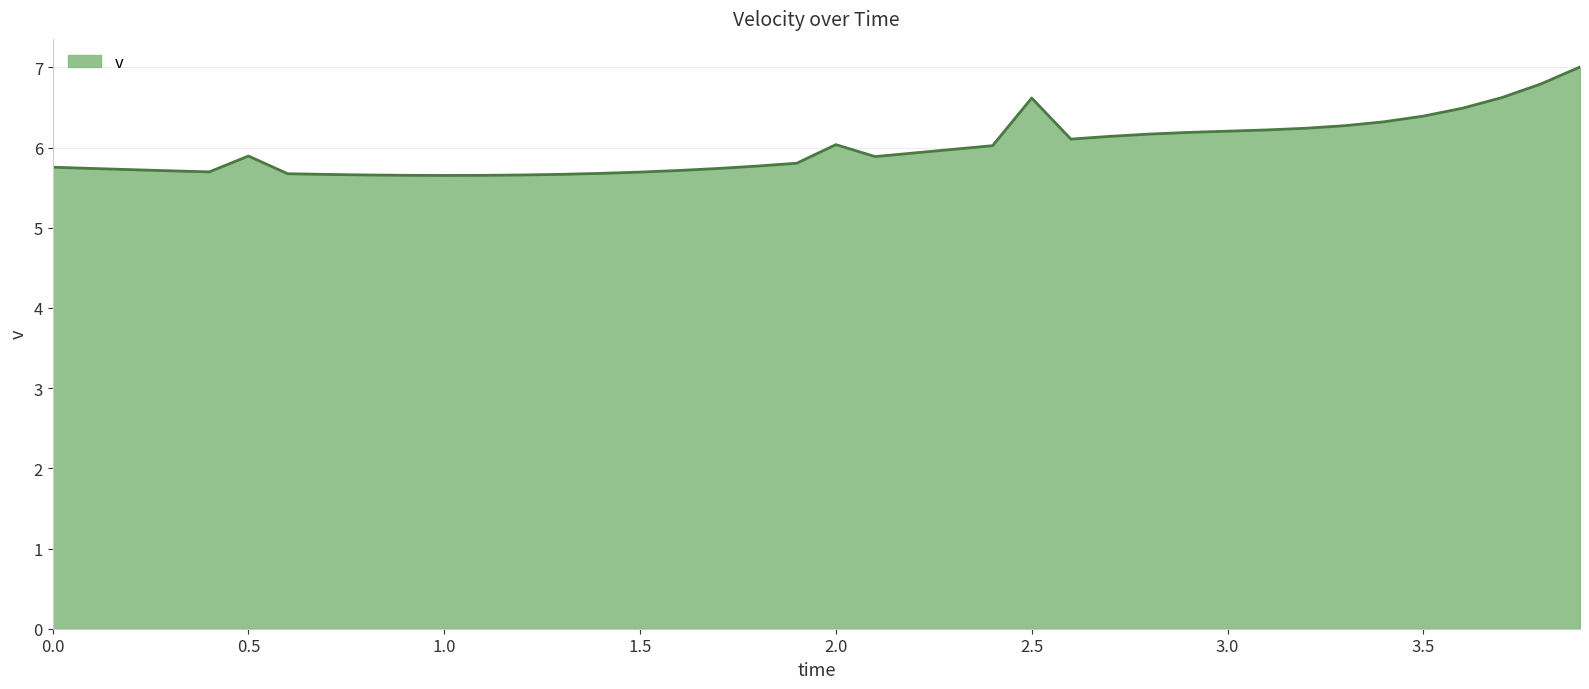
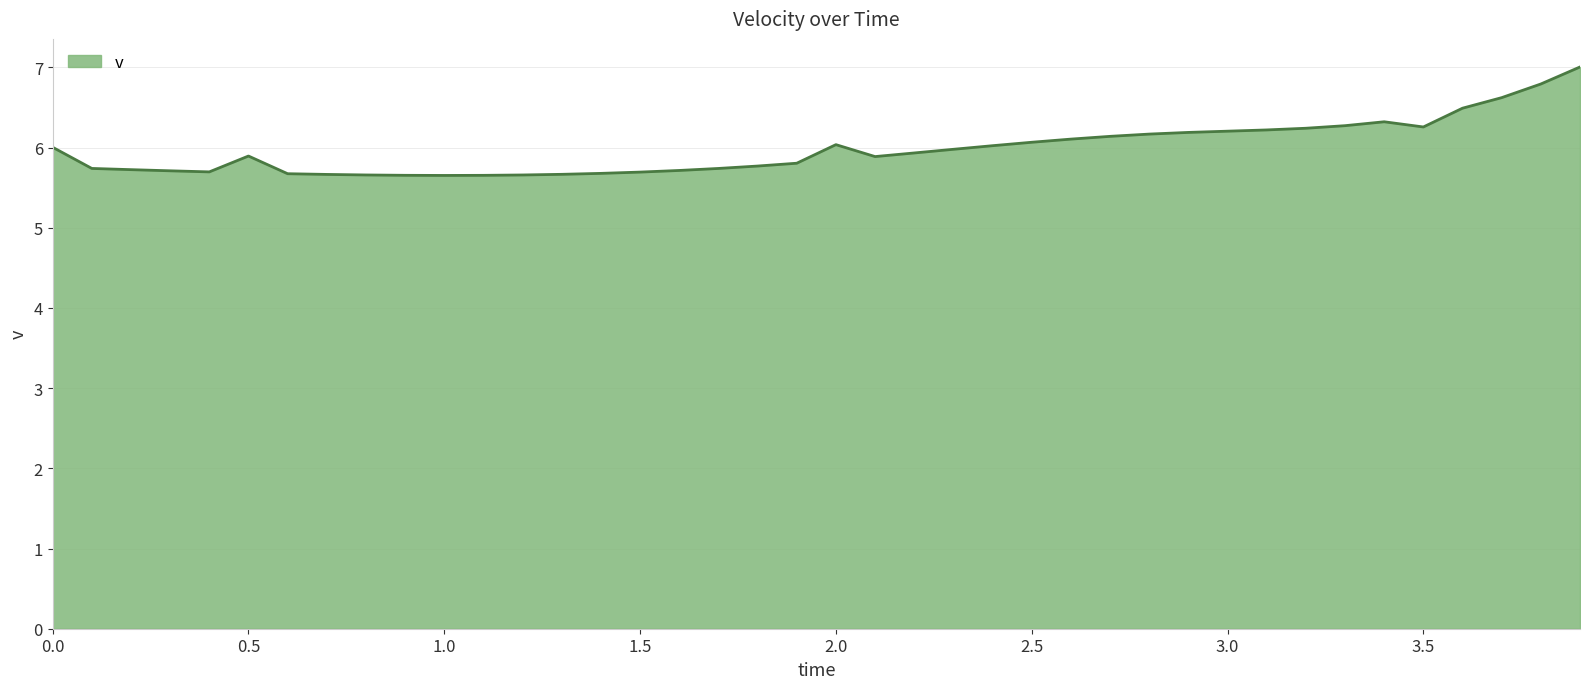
0.0: 5.8 -> 6.0
2.5: 6.6 -> 6.1
3.5: 6.4 -> 6.3
